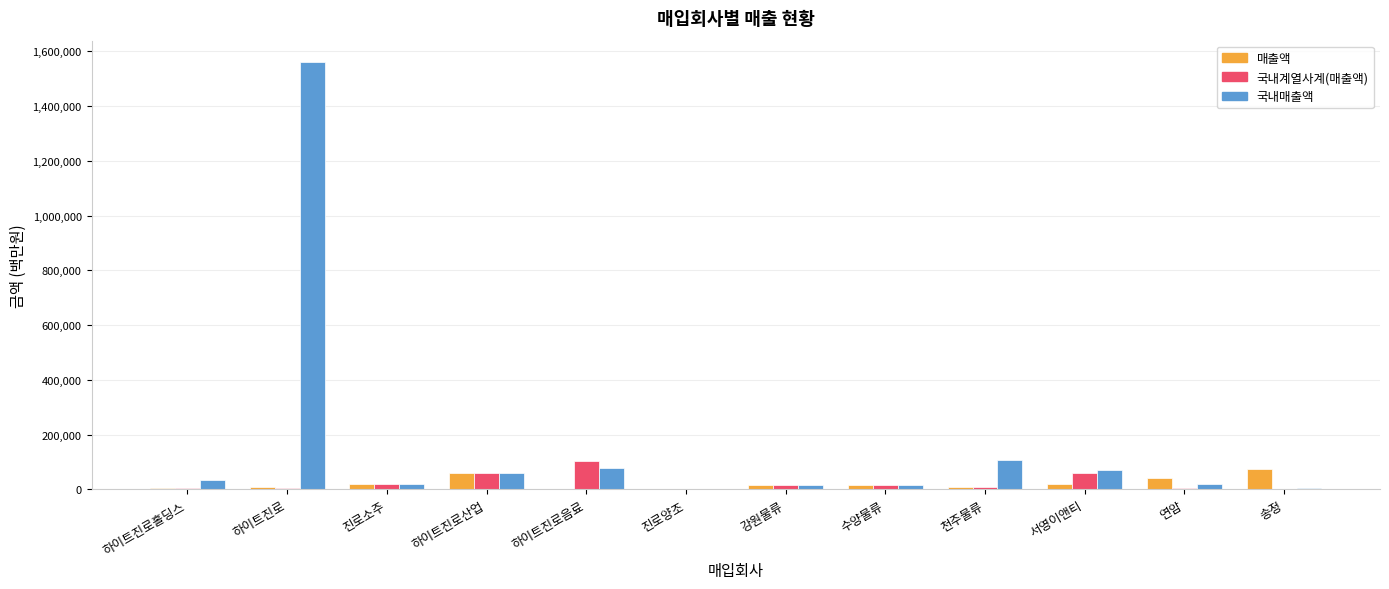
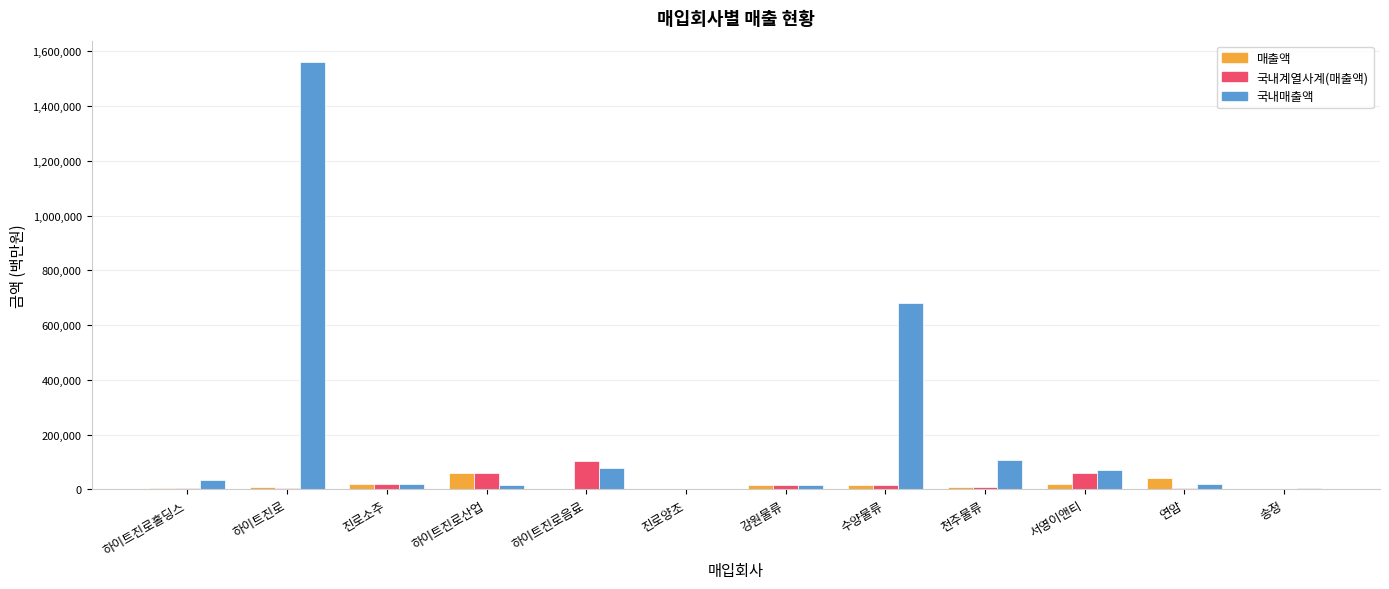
국내매출액, 하이트진로산업: 60,000 -> 20,000
국내매출액, 수양물류: 20,000 -> 680,000
매출액, 송정: 70,000 -> 0
